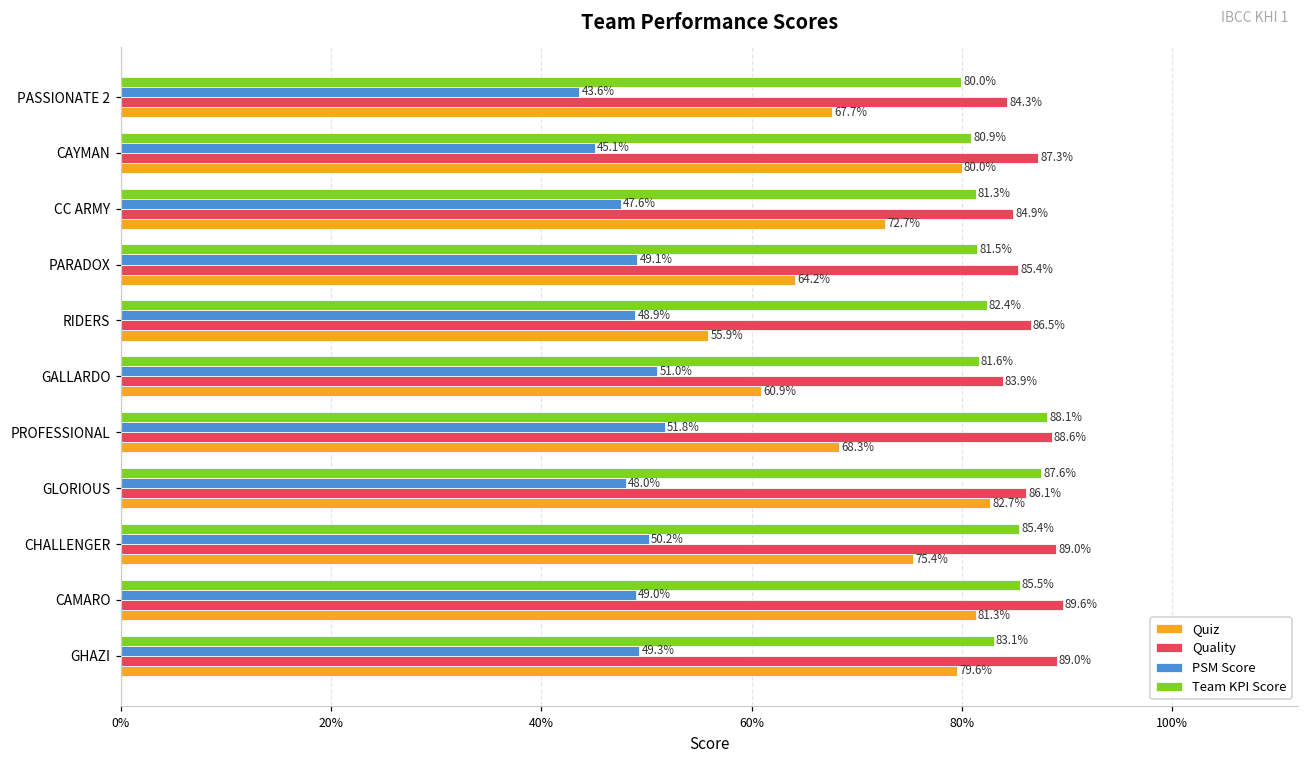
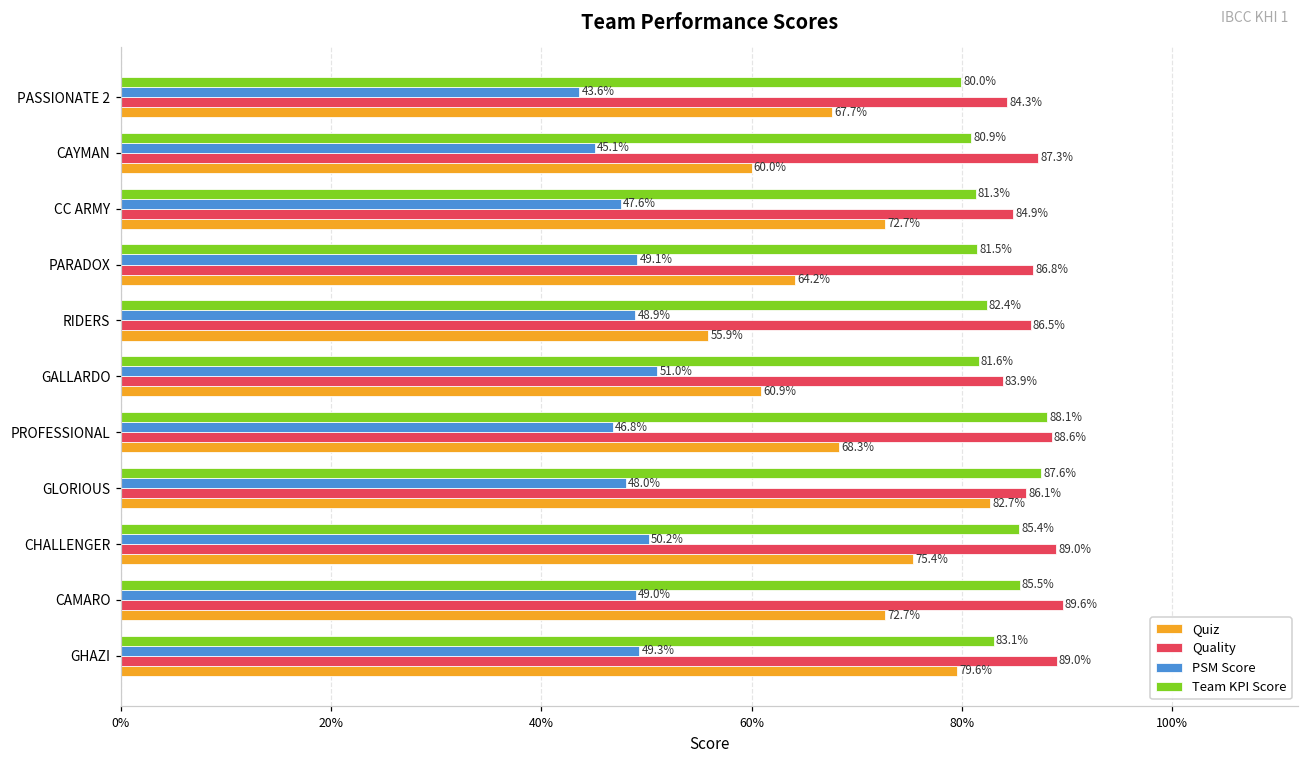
Quiz, CAYMAN: 80.0% -> 60.0%
Quality, PARADOX: 85.4% -> 86.8%
PSM Score, PROFESSIONAL: 51.8% -> 46.8%
Quiz, CAMARO: 81.3% -> 72.7%
